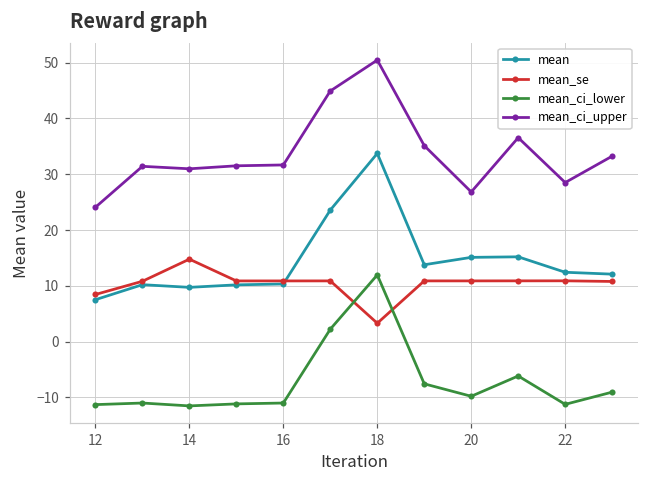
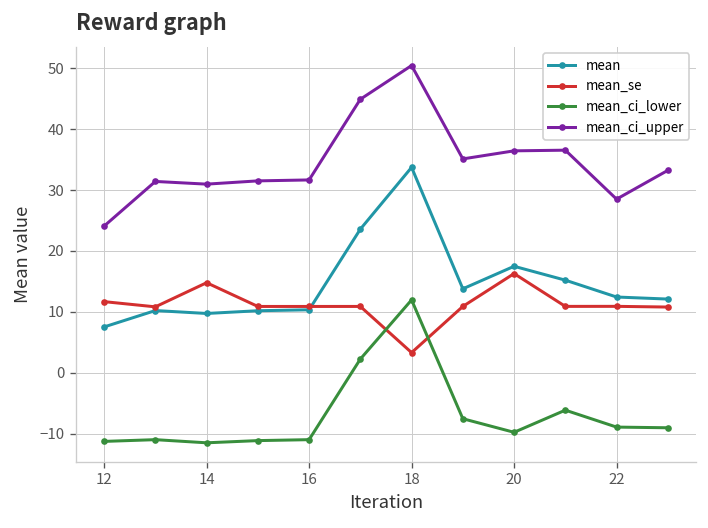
mean_se, 12: 8 -> 12
mean, 20: 15 -> 17
mean_se, 20: 11 -> 16
mean_ci_upper, 20: 27 -> 36
mean_ci_lower, 22: -11 -> -9
